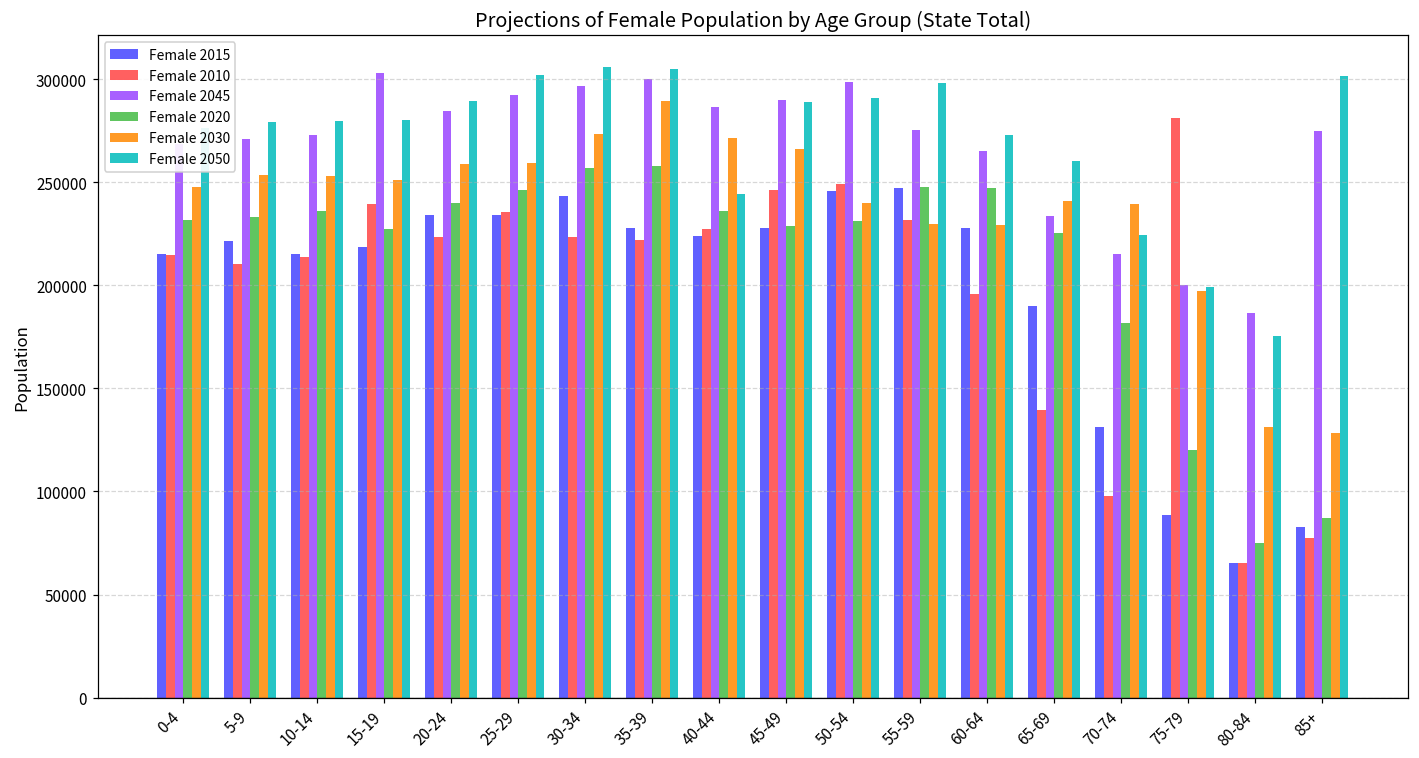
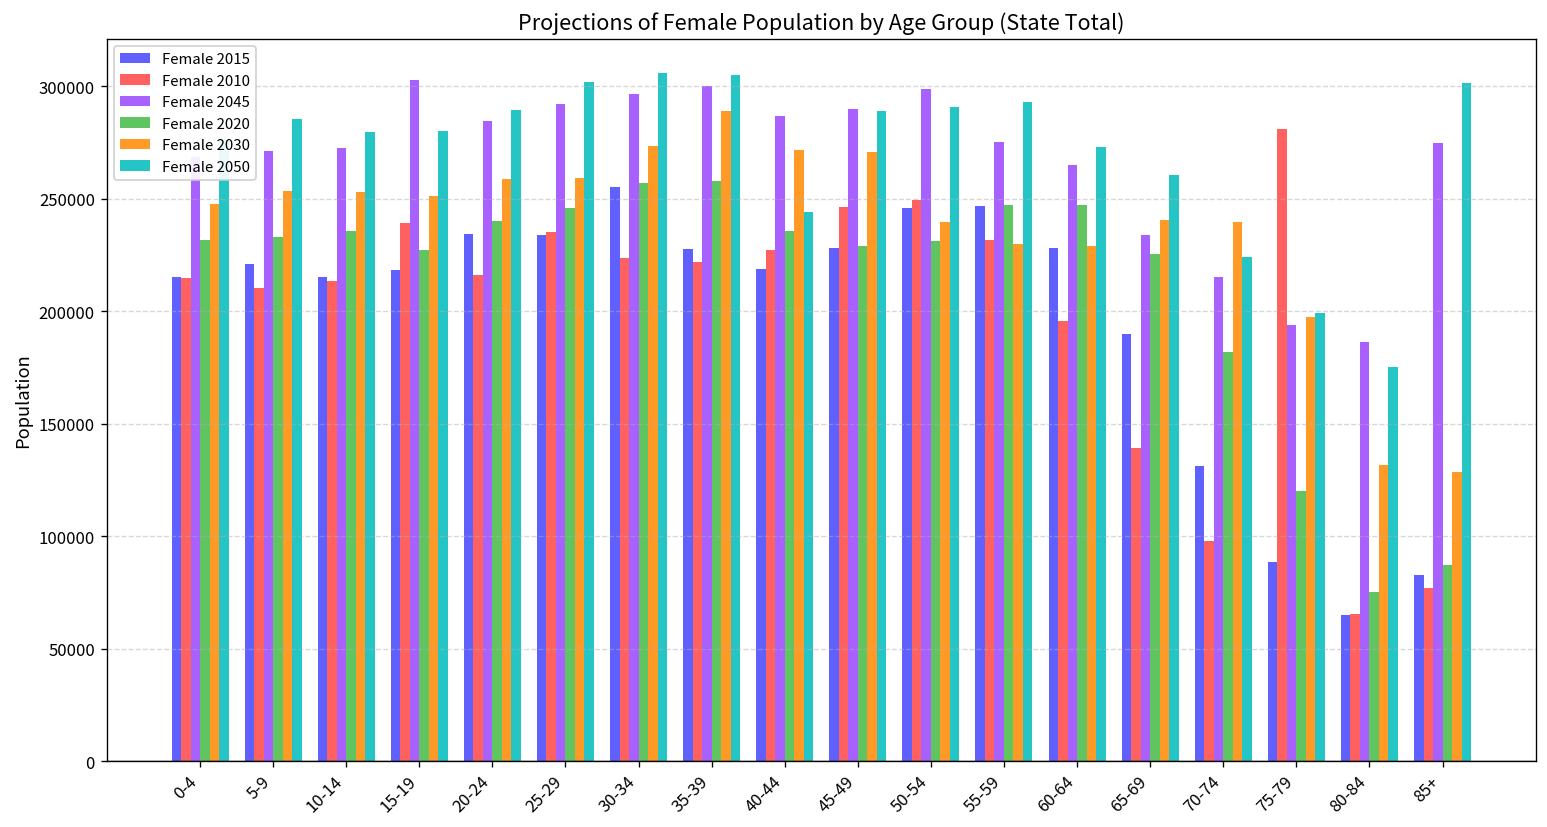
Female 2050, 5-9: 279000 -> 285000
Female 2010, 20-24: 223000 -> 216000
Female 2015, 30-34: 243000 -> 255000
Female 2015, 40-44: 224000 -> 219000
Female 2030, 45-49: 266000 -> 271000
Female 2050, 55-59: 298000 -> 293000
Female 2045, 75-79: 200000 -> 194000
